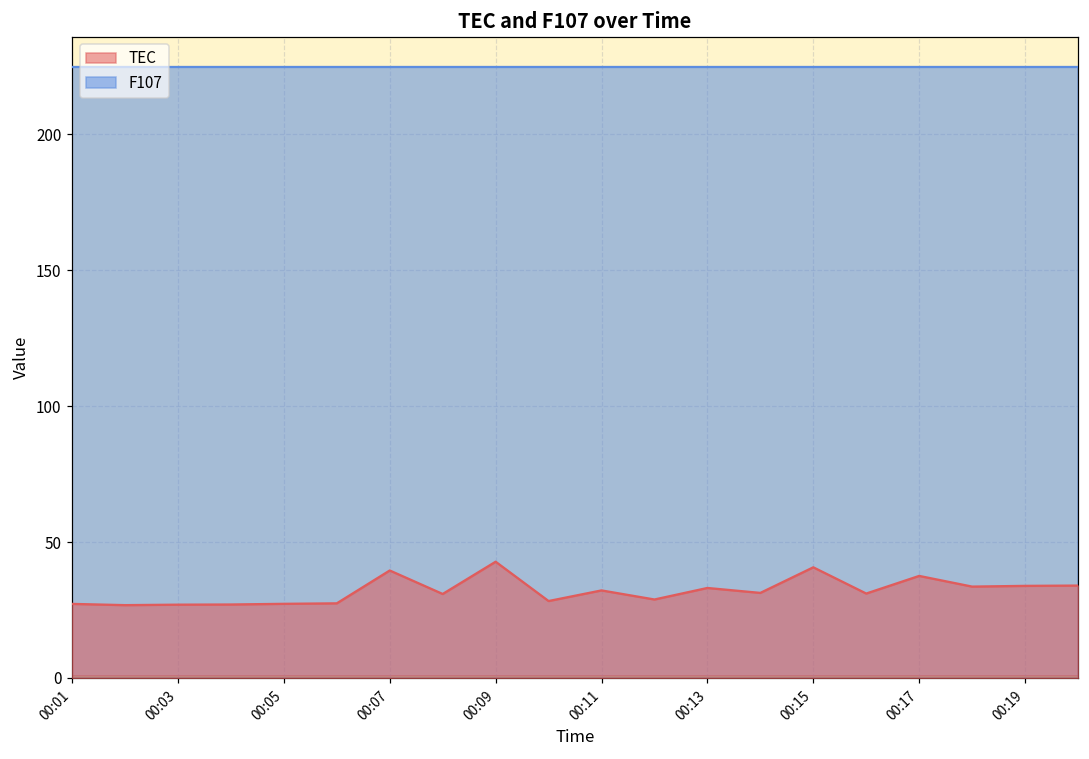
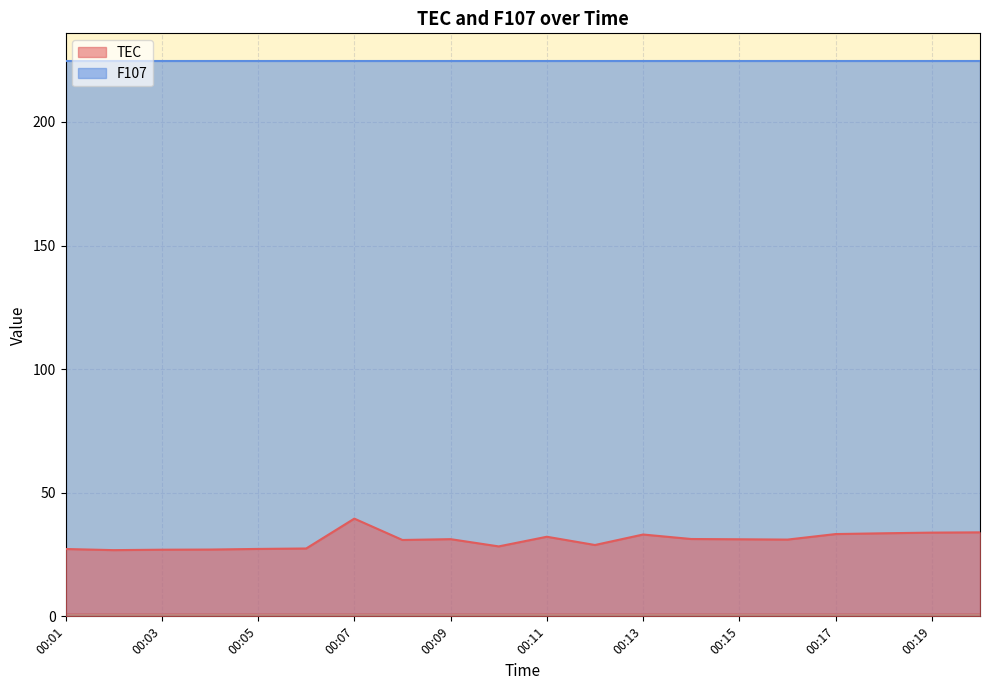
TEC, 00:09: 43 -> 31
TEC, 00:15: 41 -> 31
TEC, 00:17: 38 -> 33
